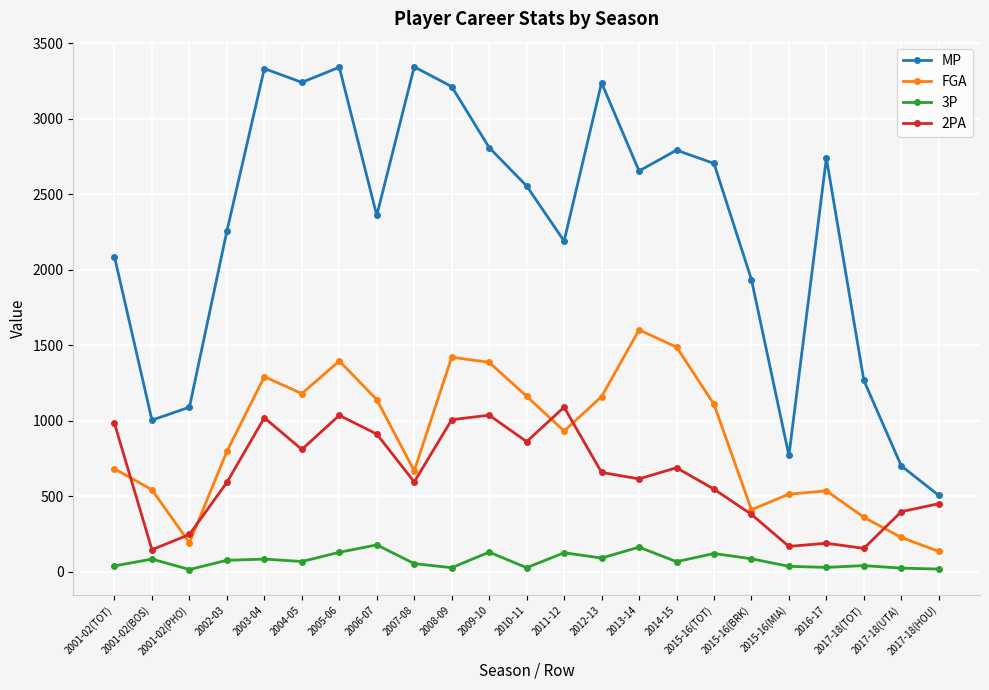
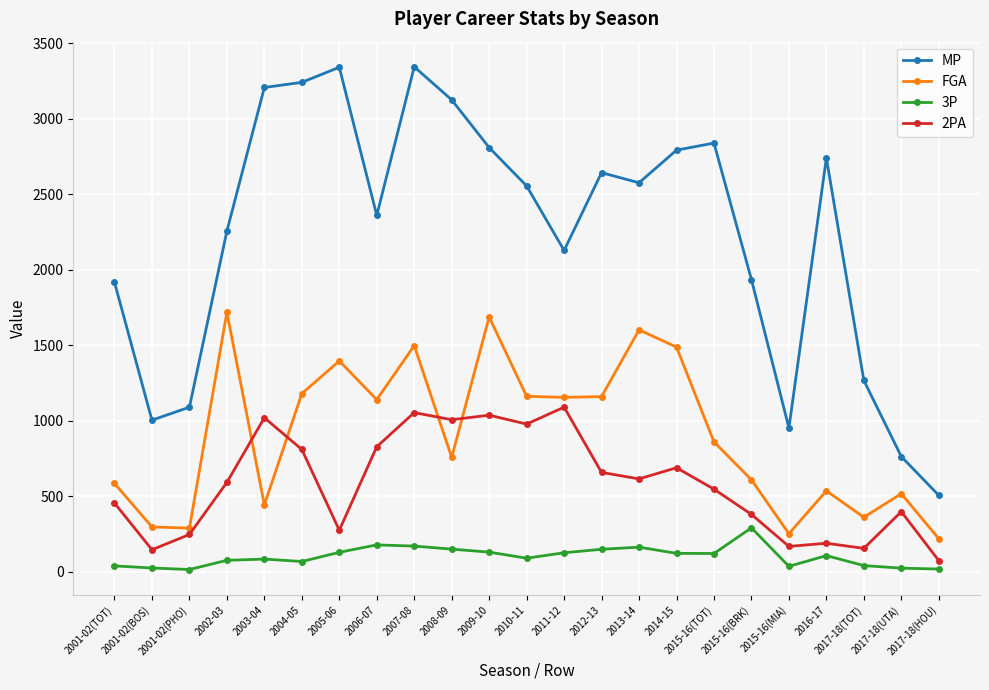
MP, 2001-02(TOT): 2090 -> 1920
FGA, 2001-02(TOT): 680 -> 580
2PA, 2001-02(TOT): 980 -> 450
FGA, 2001-02(BOS): 540 -> 300
3P, 2001-02(BOS): 80 -> 20
FGA, 2001-02(PHO): 190 -> 290
FGA, 2002-03: 800 -> 1720
MP, 2003-04: 3330 -> 3210
FGA, 2003-04: 1290 -> 440
2PA, 2005-06: 1040 -> 270
2PA, 2006-07: 910 -> 830
FGA, 2007-08: 670 -> 1500
3P, 2007-08: 50 -> 170
2PA, 2007-08: 590 -> 1050
MP, 2008-09: 3210 -> 3120
FGA, 2008-09: 1420 -> 760
3P, 2008-09: 30 -> 150
FGA, 2009-10: 1390 -> 1690
3P, 2010-11: 30 -> 90
2PA, 2010-11: 860 -> 980
MP, 2011-12: 2190 -> 2130
FGA, 2011-12: 930 -> 1150
MP, 2012-13: 3240 -> 2640
3P, 2012-13: 90 -> 150
MP, 2013-14: 2650 -> 2580
3P, 2014-15: 70 -> 120
MP, 2015-16(TOT): 2700 -> 2840
FGA, 2015-16(TOT): 1110 -> 860
FGA, 2015-16(BRK): 410 -> 610
3P, 2015-16(BRK): 90 -> 290
MP, 2015-16(MIA): 770 -> 950
FGA, 2015-16(MIA): 510 -> 250
3P, 2016-17: 30 -> 110
MP, 2017-18(UTA): 700 -> 760
FGA, 2017-18(UTA): 230 -> 520
FGA, 2017-18(HOU): 130 -> 220
2PA, 2017-18(HOU): 450 -> 70
